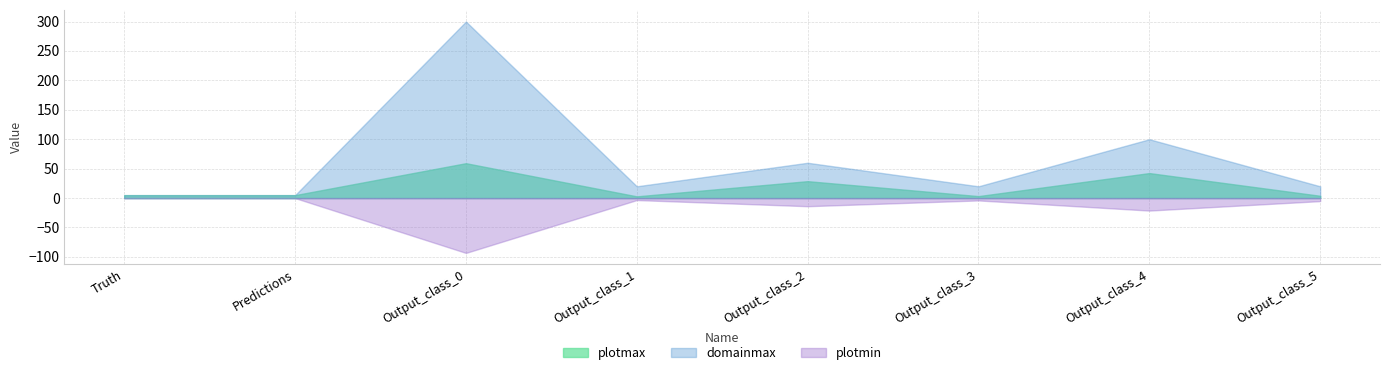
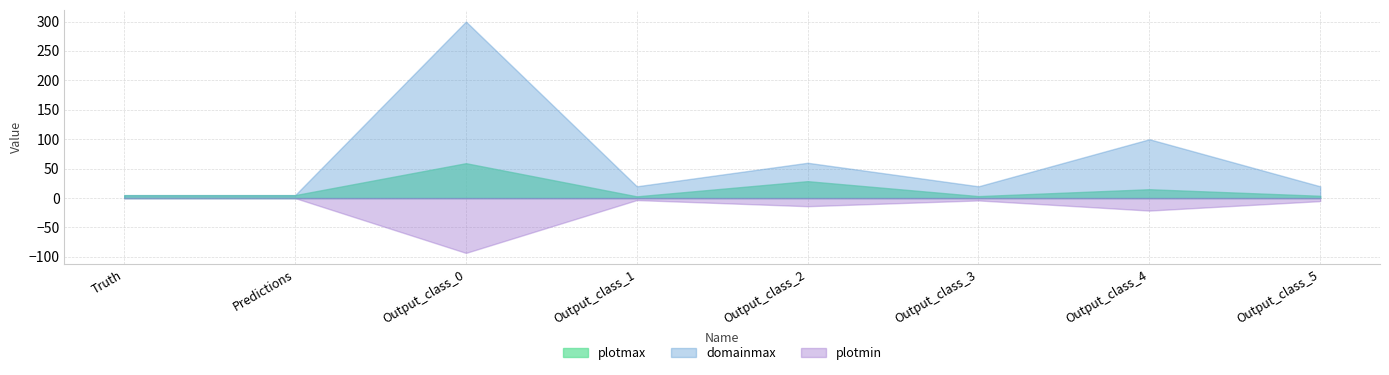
plotmax, Output_class_4: 40 -> 20
